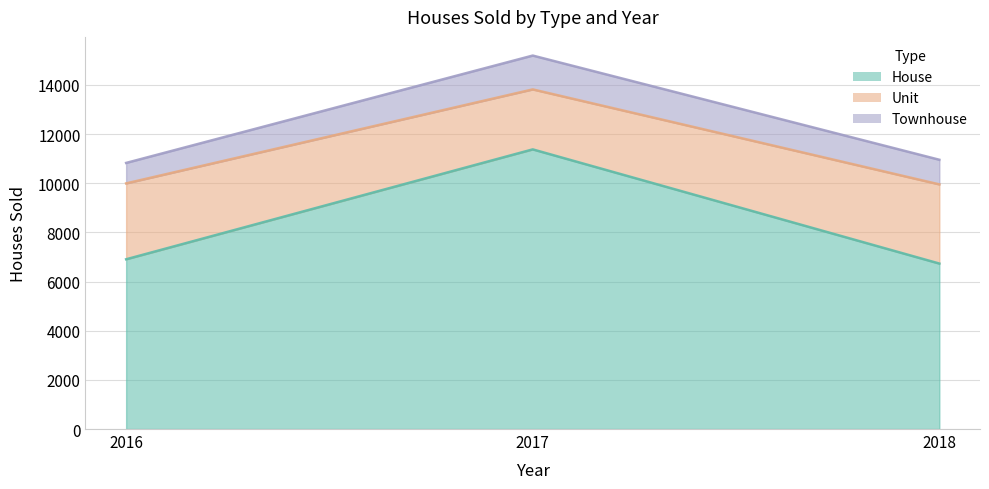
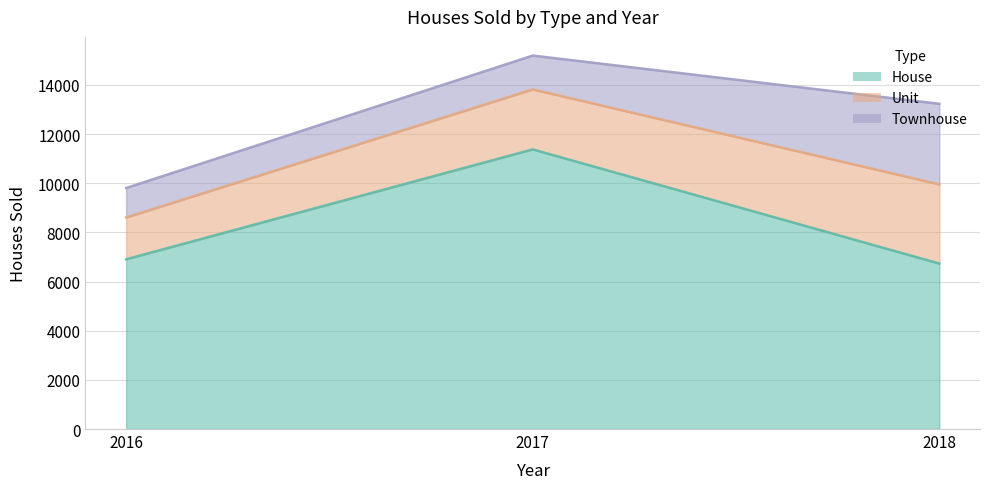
Unit, 2016: 3100 -> 1700
Townhouse, 2016: 800 -> 1200
Townhouse, 2018: 1000 -> 3300
